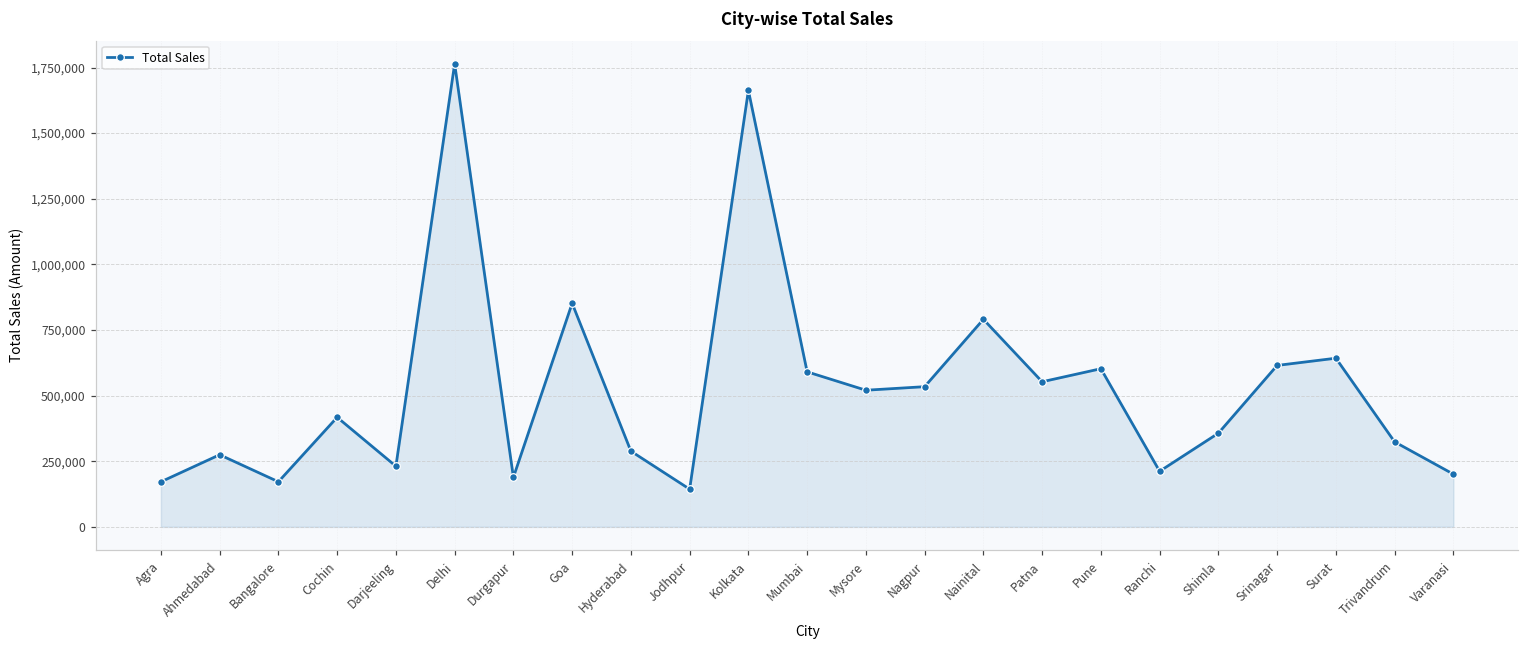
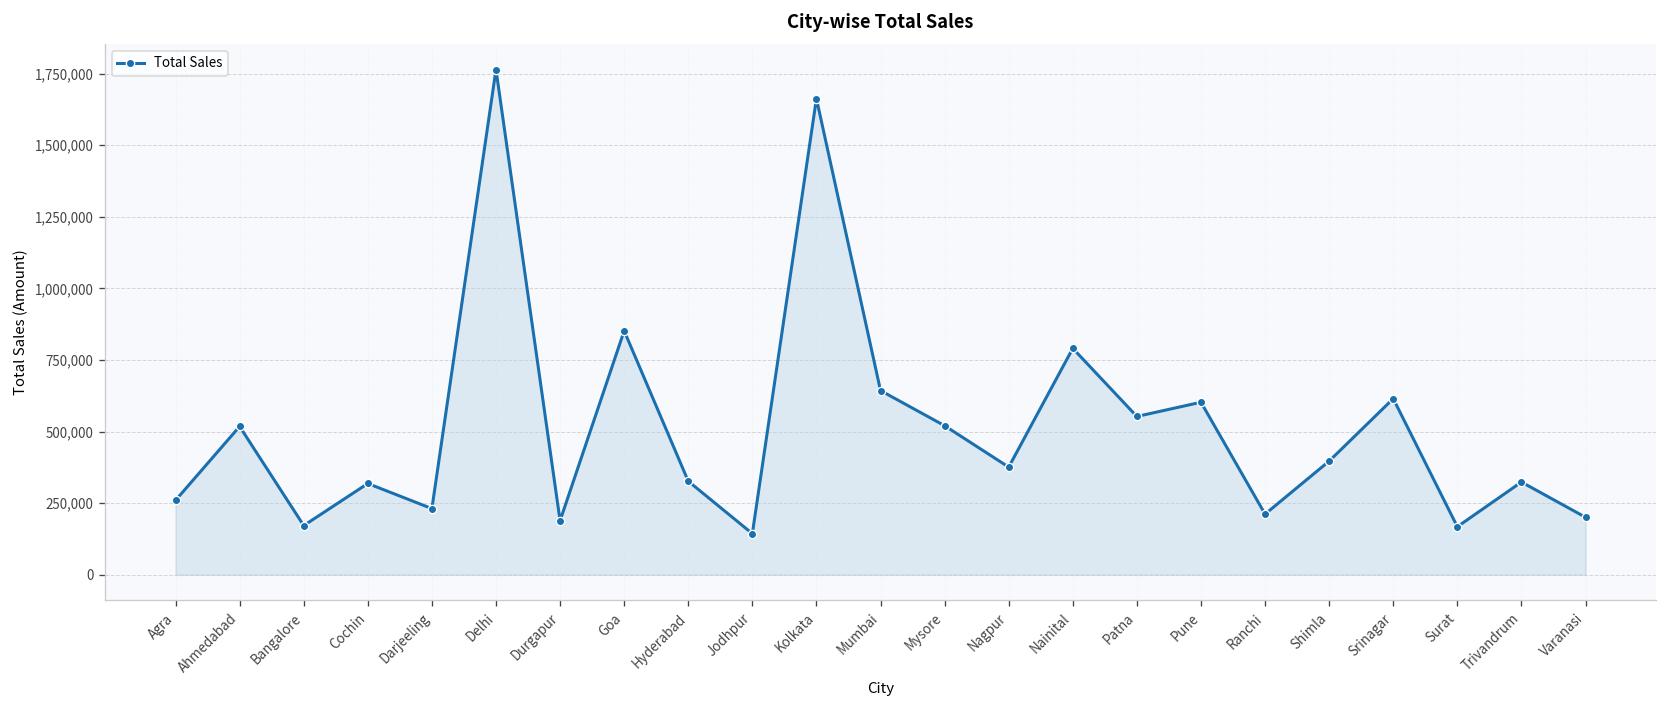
Agra: 170,000 -> 260,000
Ahmedabad: 270,000 -> 520,000
Cochin: 420,000 -> 320,000
Hyderabad: 290,000 -> 330,000
Mumbai: 590,000 -> 640,000
Nagpur: 530,000 -> 380,000
Shimla: 360,000 -> 400,000
Surat: 640,000 -> 170,000
